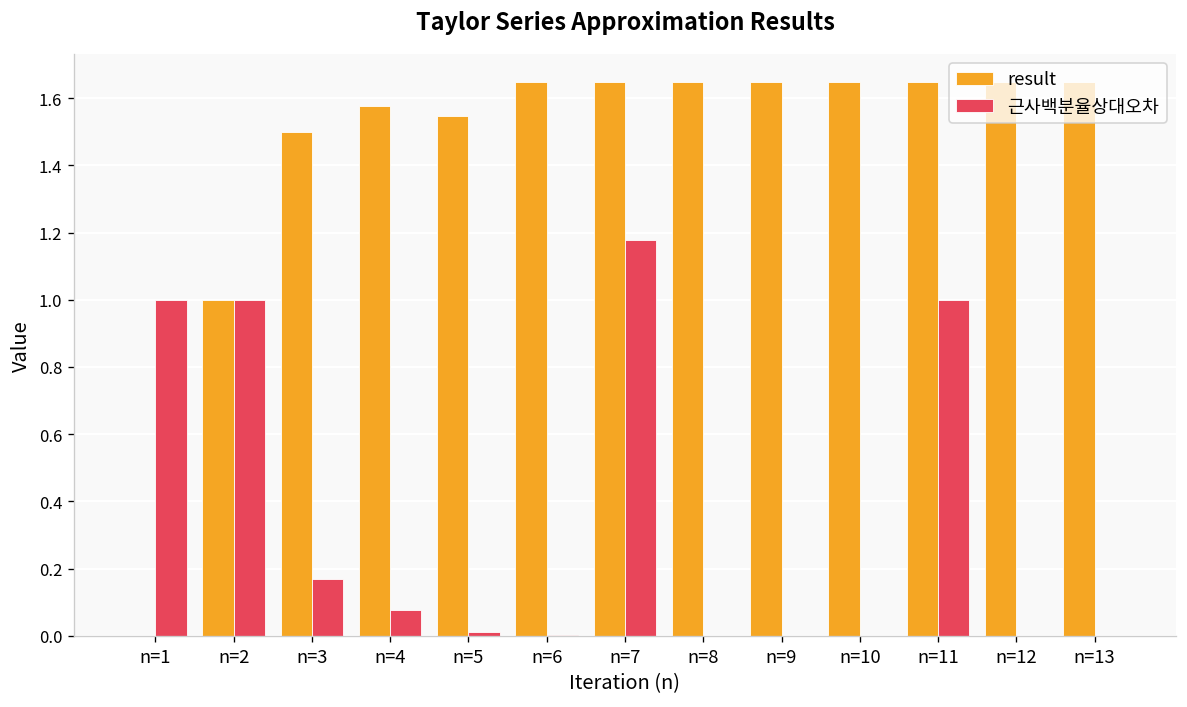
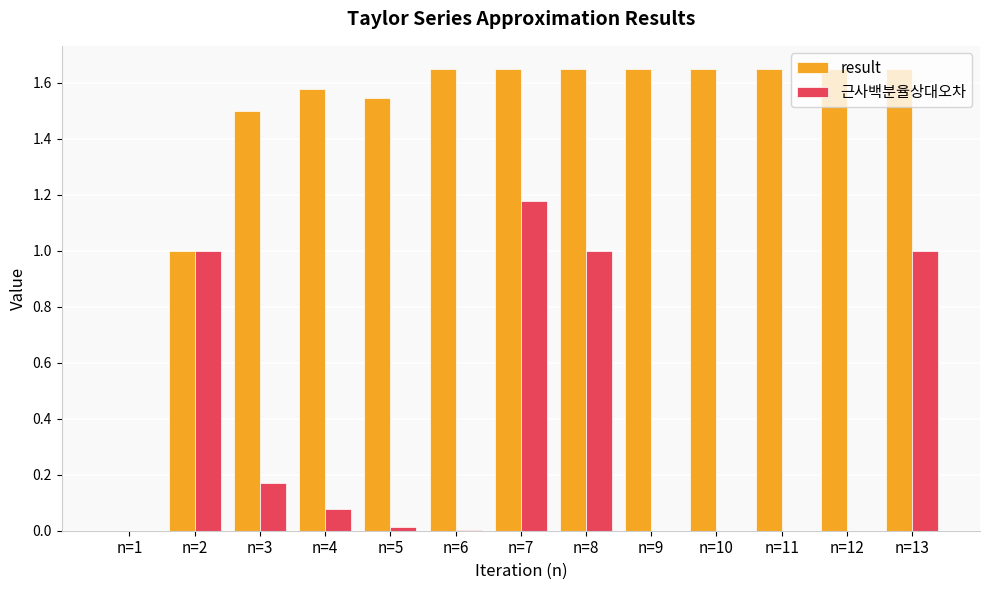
근사백분율상대오차, n=1: 1 -> 0
근사백분율상대오차, n=8: 0 -> 1
근사백분율상대오차, n=11: 1 -> 0
근사백분율상대오차, n=13: 0 -> 1
